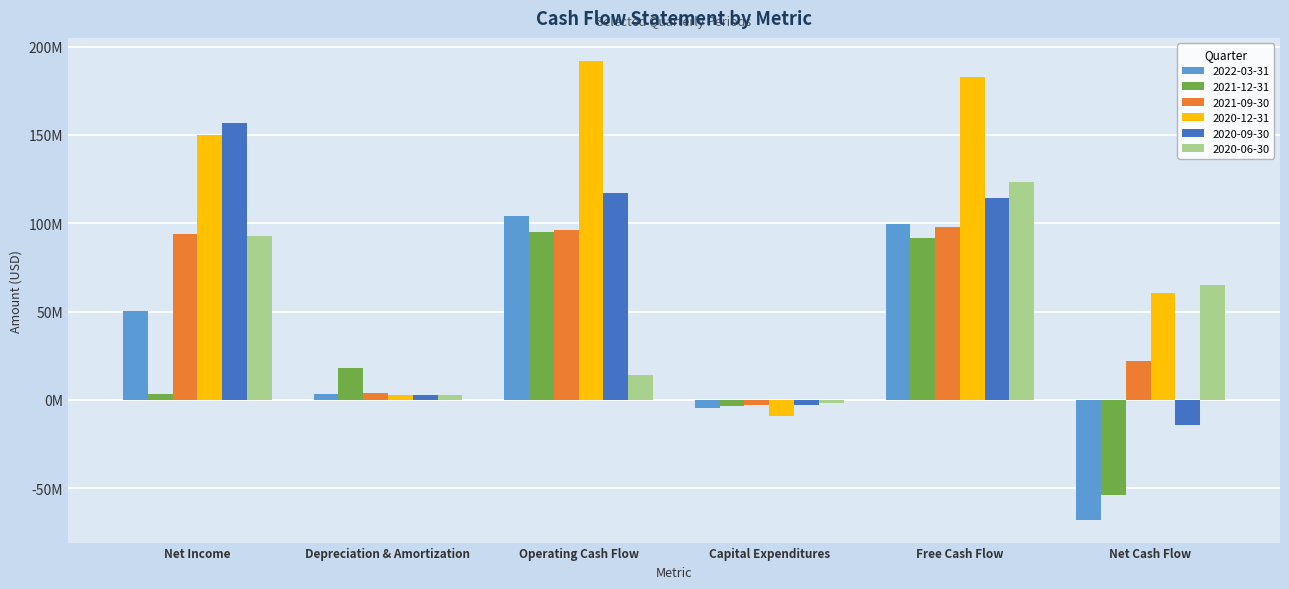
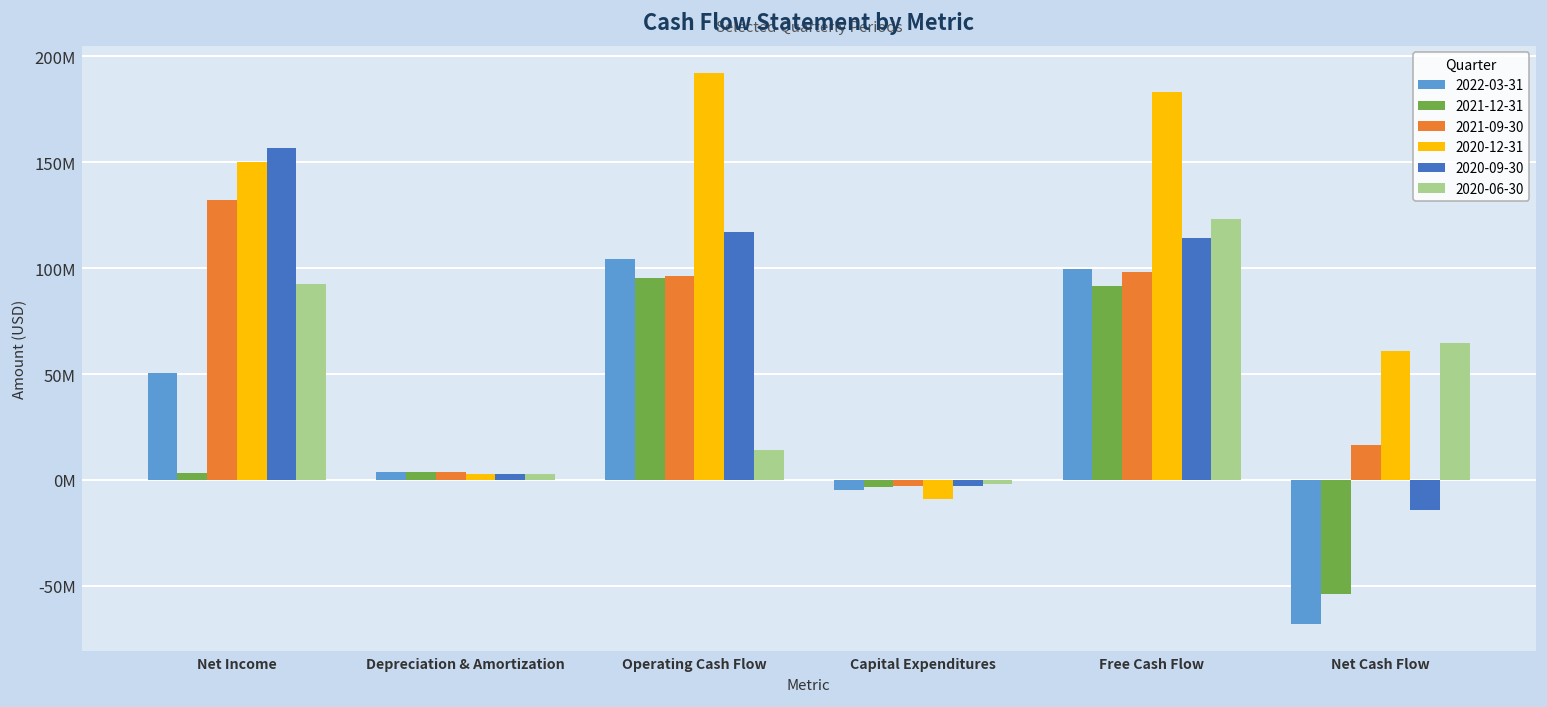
2021-09-30, Net Income: 94000000 -> 132000000
2021-12-31, Depreciation & Amortization: 18000000 -> 4000000
2021-09-30, Net Cash Flow: 22000000 -> 17000000
